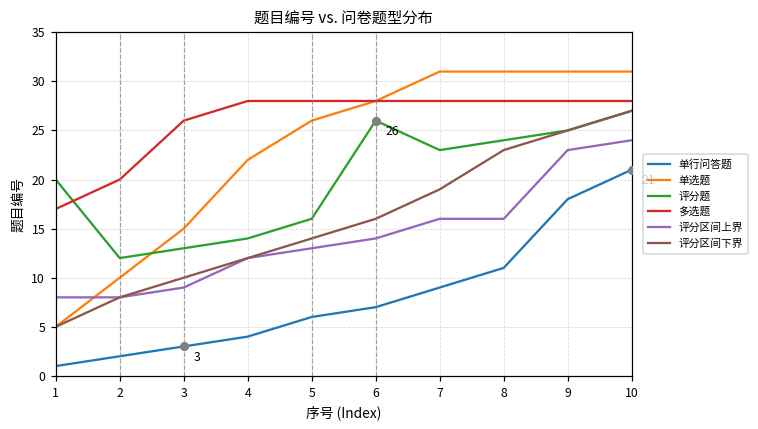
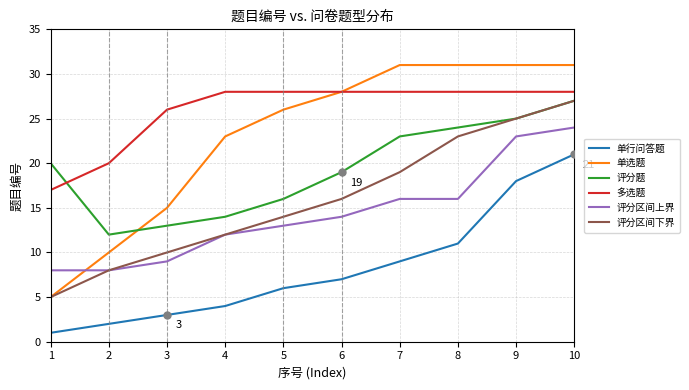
单选题, 4: 22 -> 23
评分题, 6: 26 -> 19
